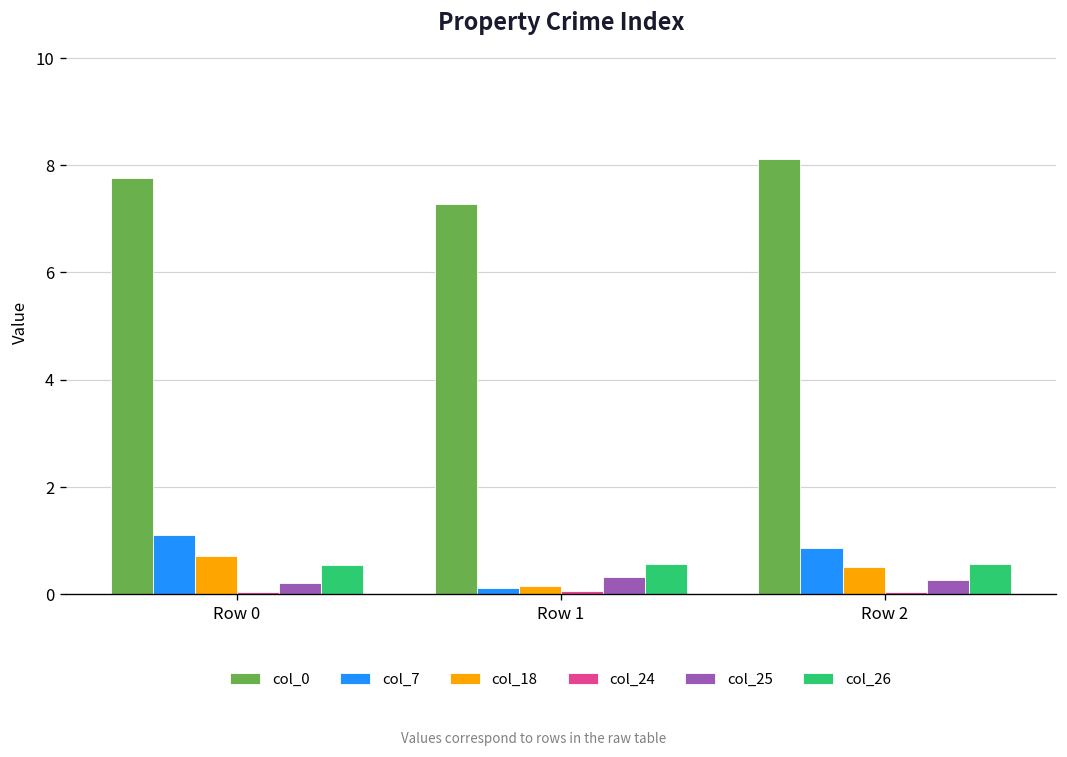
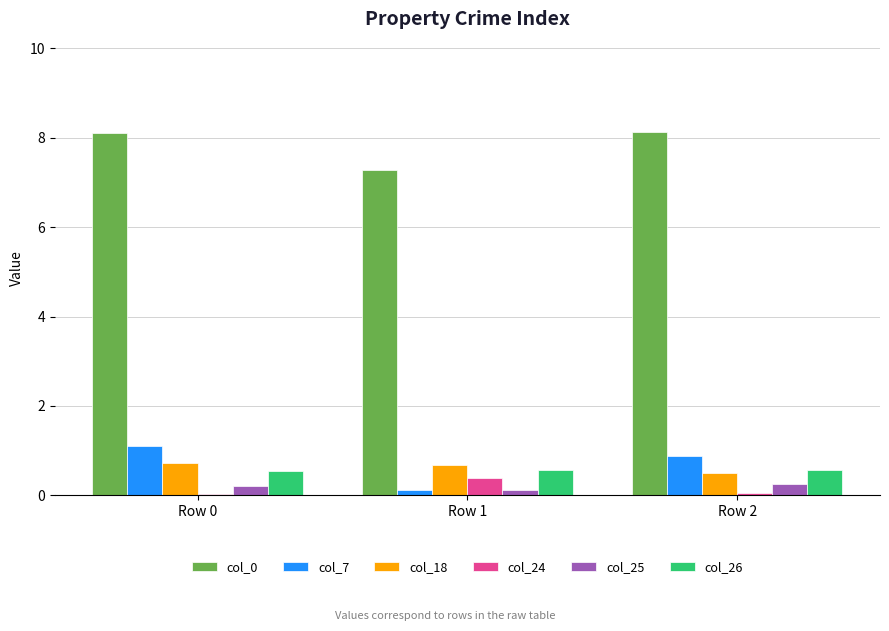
col_0, Row 0: 7.8 -> 8.1
col_18, Row 1: 0.2 -> 0.7
col_24, Row 1: 0.1 -> 0.4
col_25, Row 1: 0.3 -> 0.1
